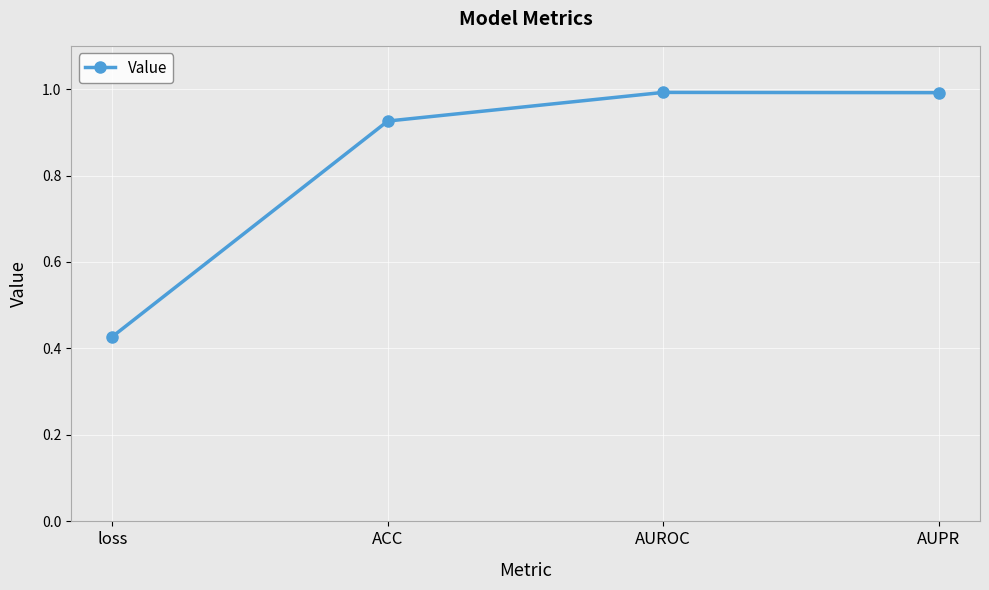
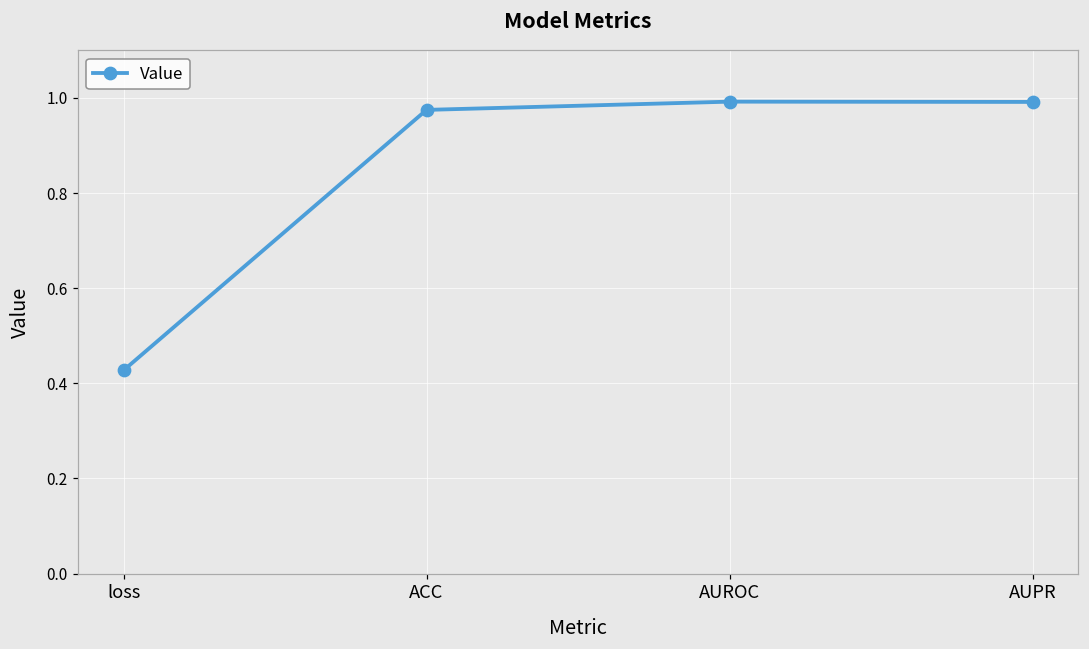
ACC: 0.93 -> 0.97
